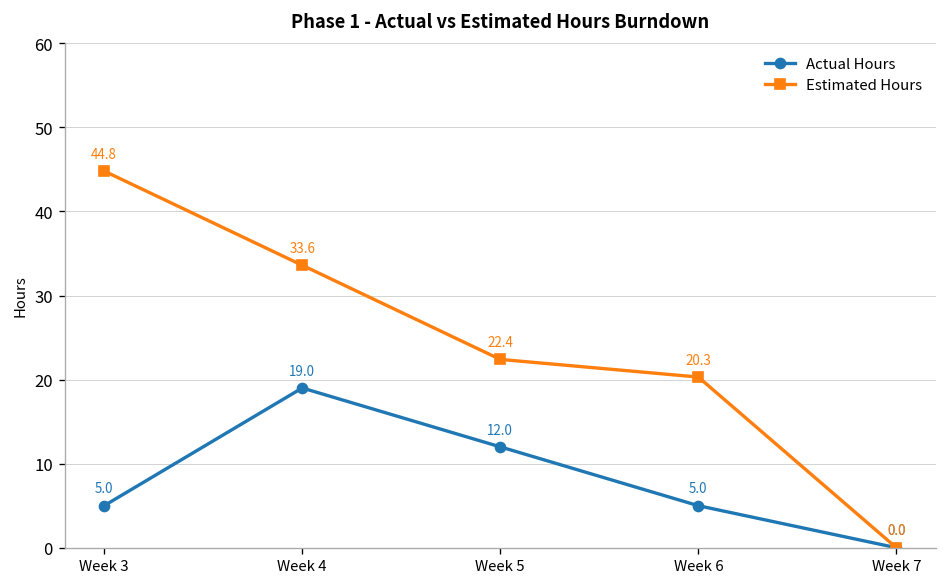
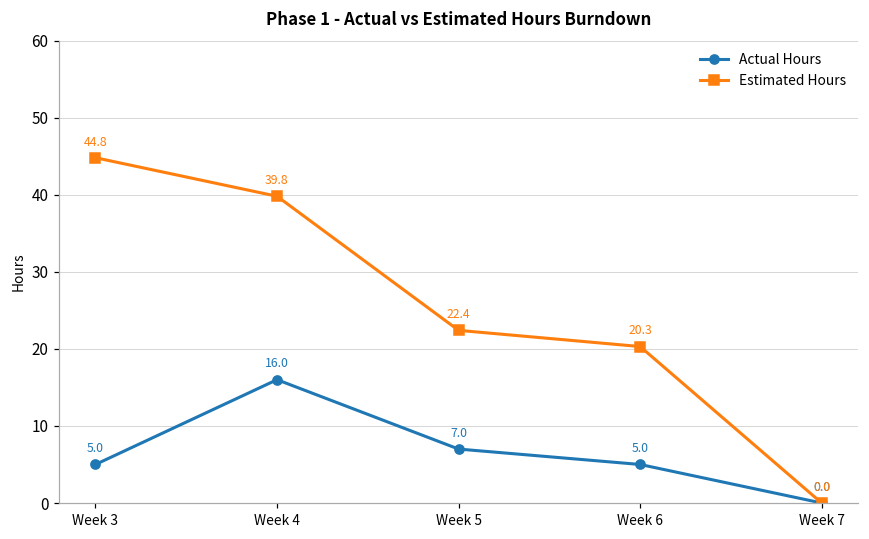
Actual Hours, Week 4: 19.0 -> 16.0
Estimated Hours, Week 4: 33.6 -> 39.8
Actual Hours, Week 5: 12.0 -> 7.0
